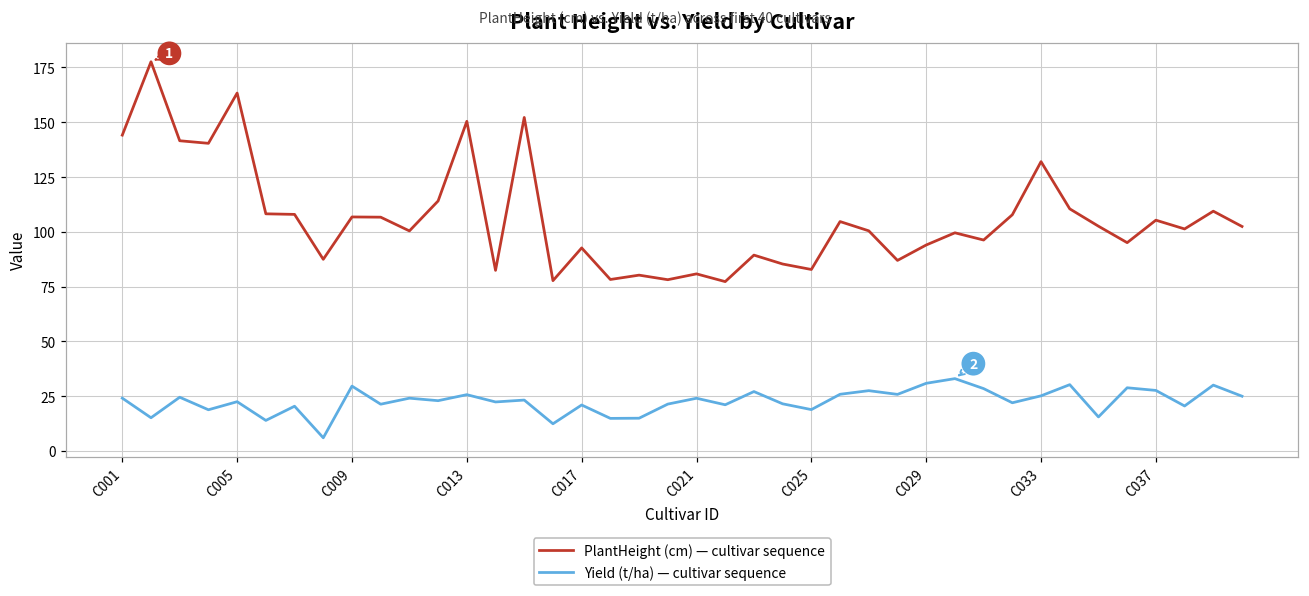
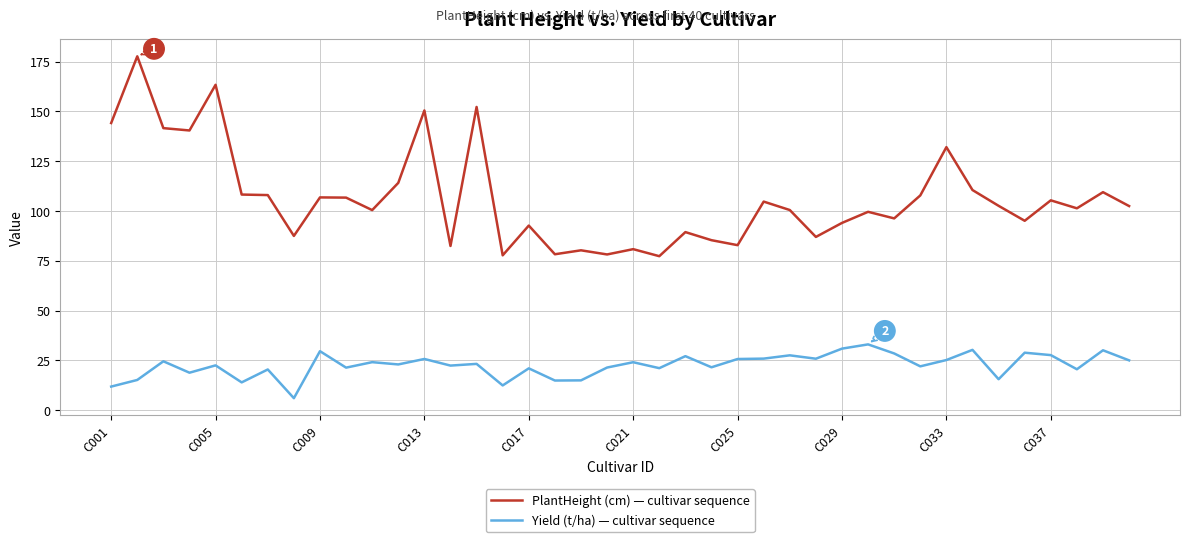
Yield (t/ha) — cultivar sequence, C001: 24 -> 12
Yield (t/ha) — cultivar sequence, C025: 19 -> 26
